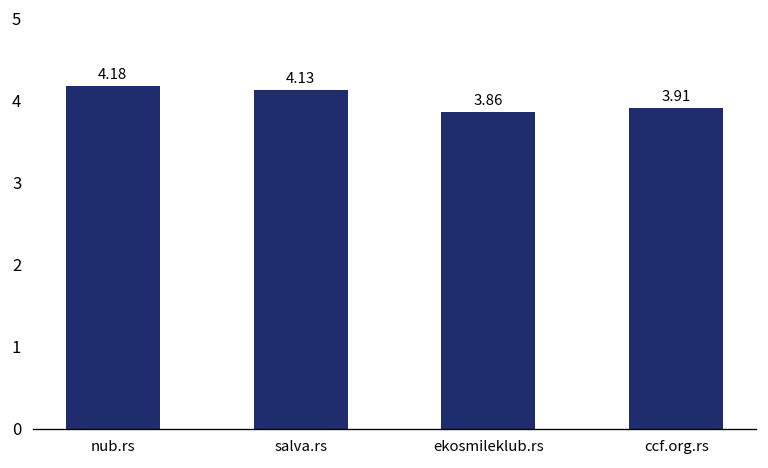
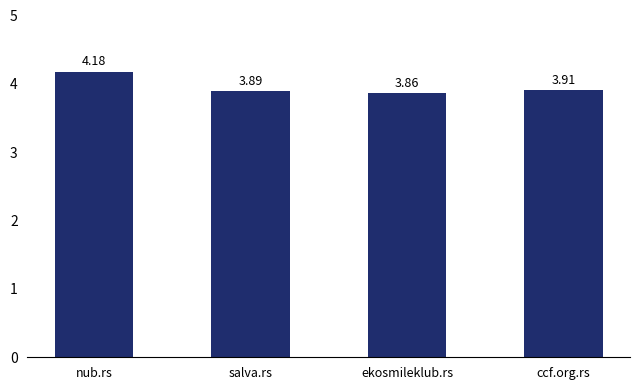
salva.rs: 4.13 -> 3.89
